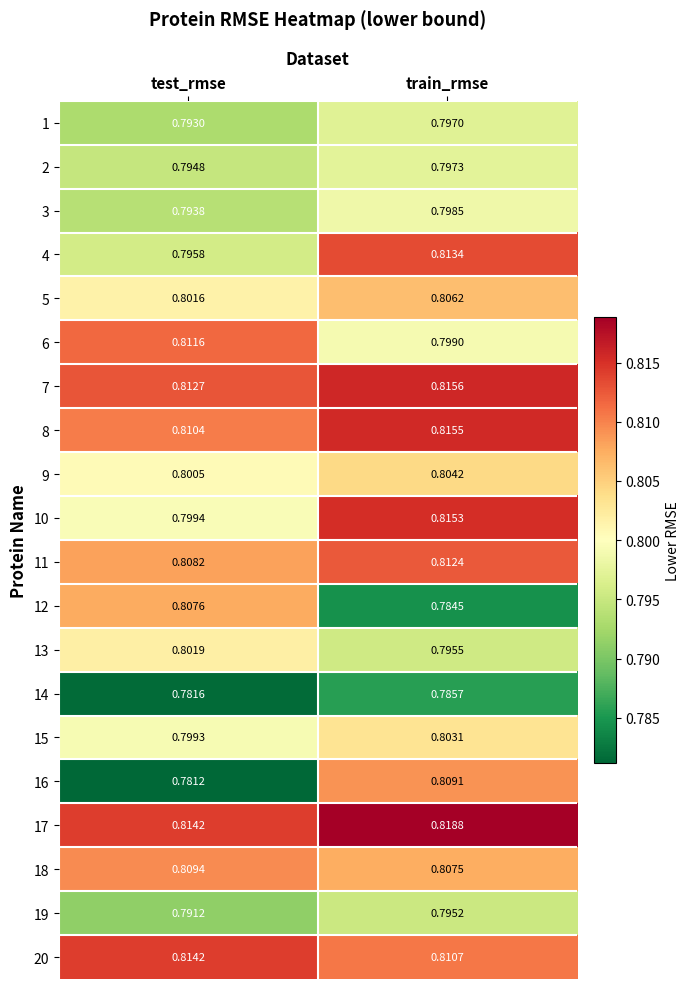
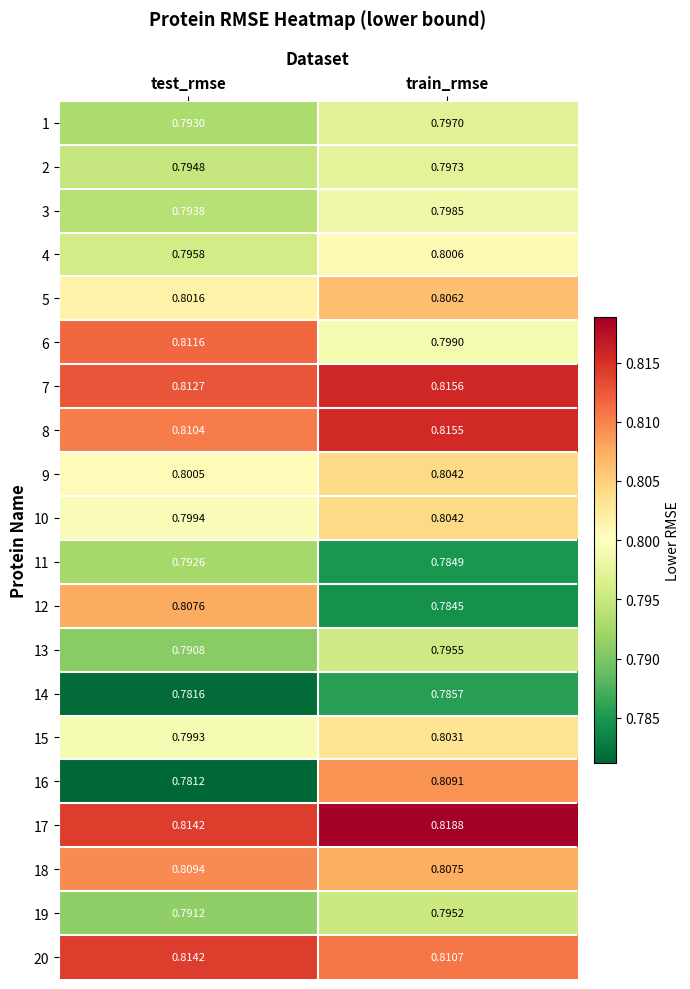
4, train_rmse: 0.8134 -> 0.8006
10, train_rmse: 0.8153 -> 0.8042
11, test_rmse: 0.8082 -> 0.7926
11, train_rmse: 0.8124 -> 0.7849
13, test_rmse: 0.8019 -> 0.7908
